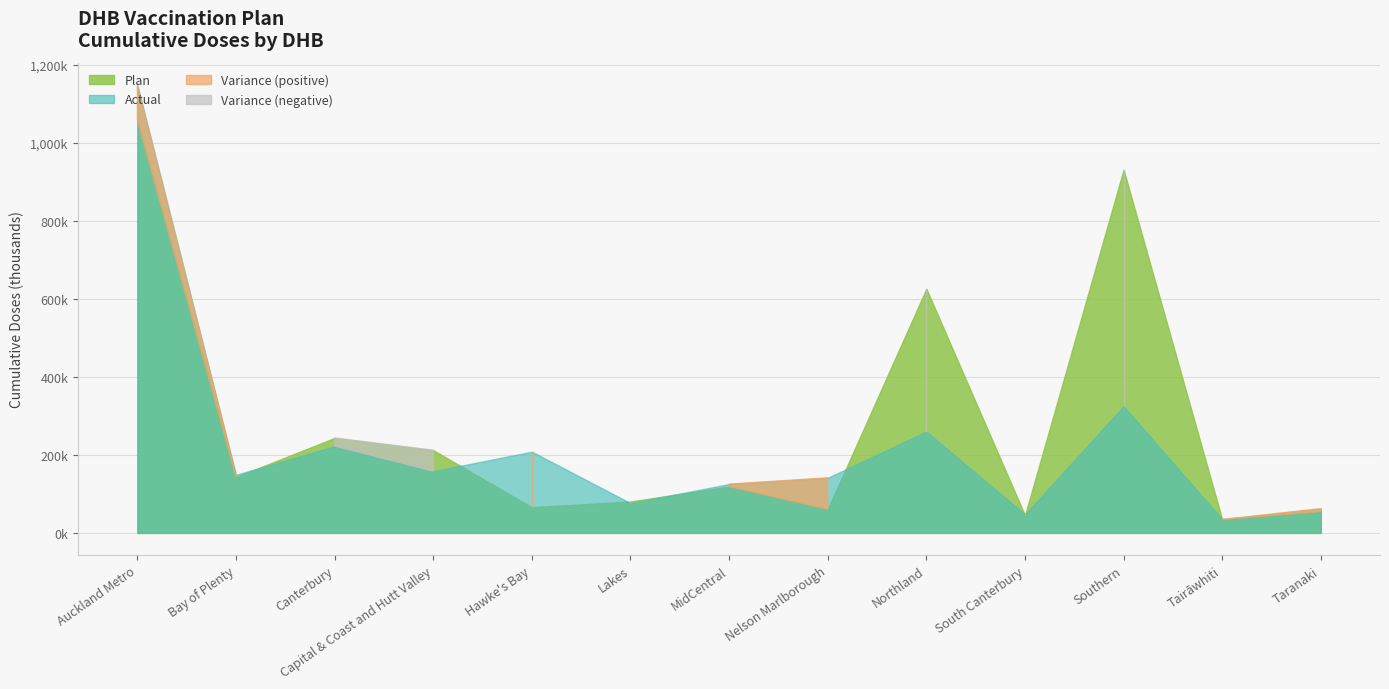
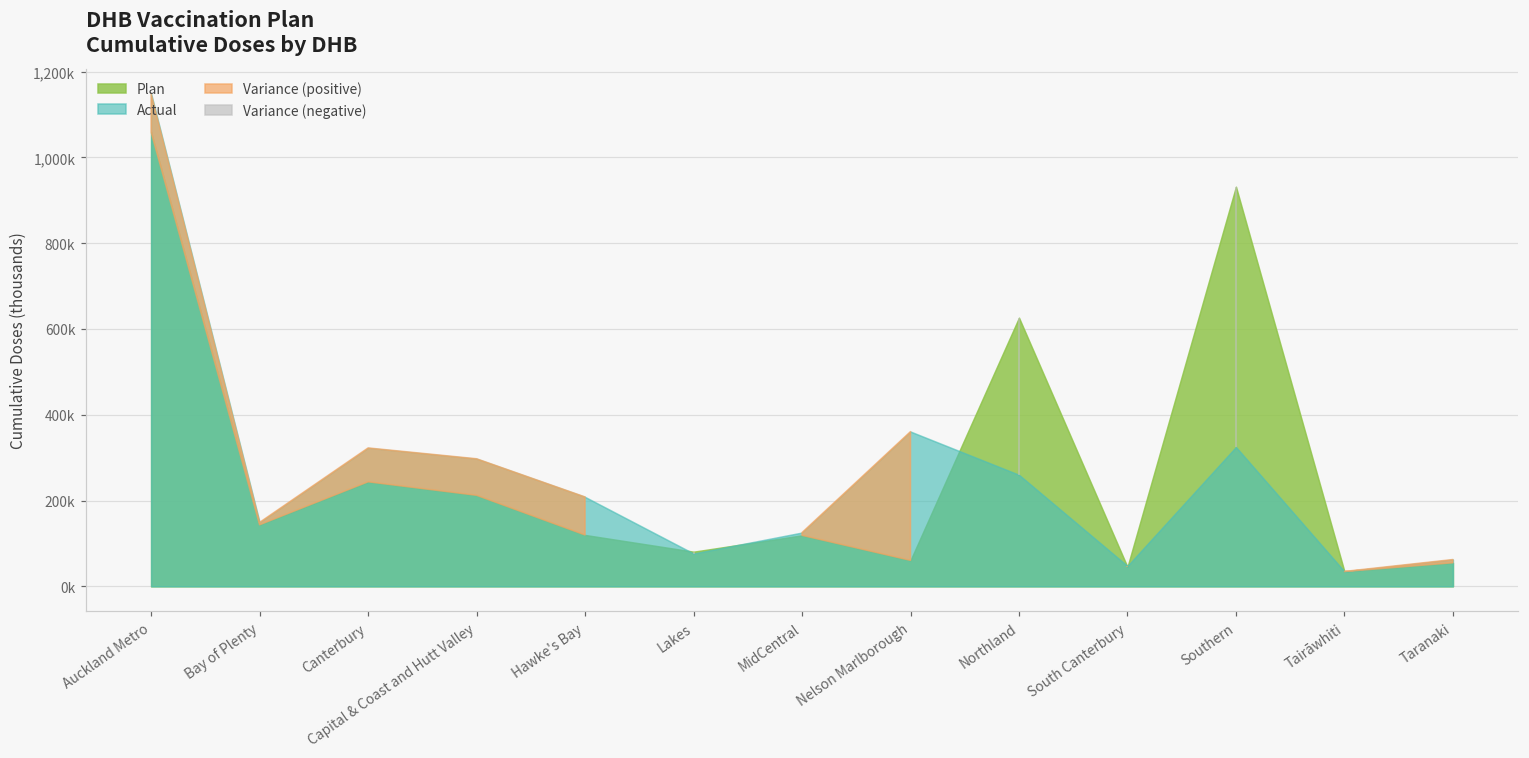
Actual, Canterbury: 220,000 -> 320,000
Actual, Capital & Coast and Hutt Valley: 160,000 -> 300,000
Plan, Hawke's Bay: 70,000 -> 120,000
Actual, Nelson Marlborough: 140,000 -> 360,000
